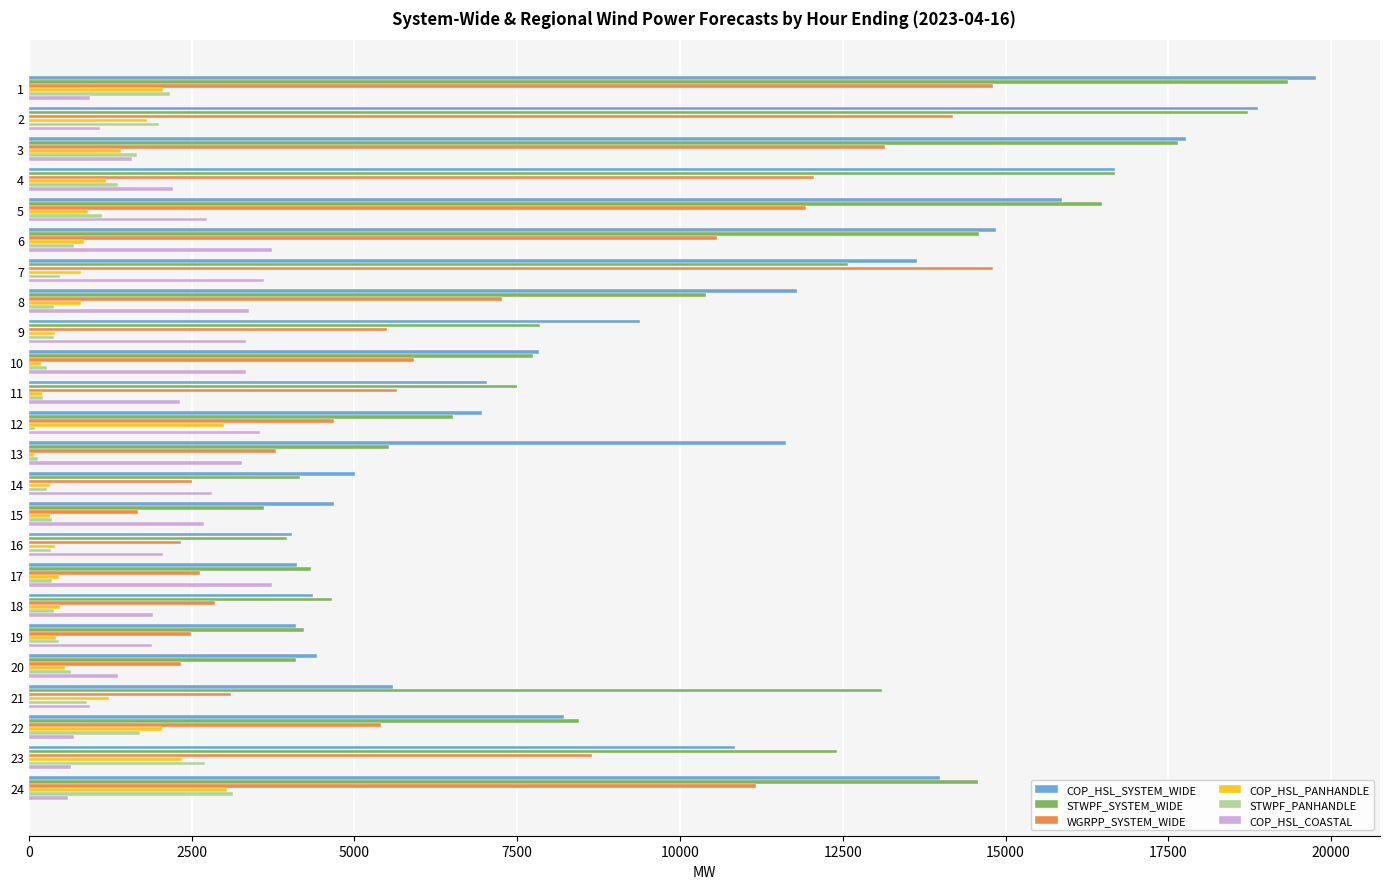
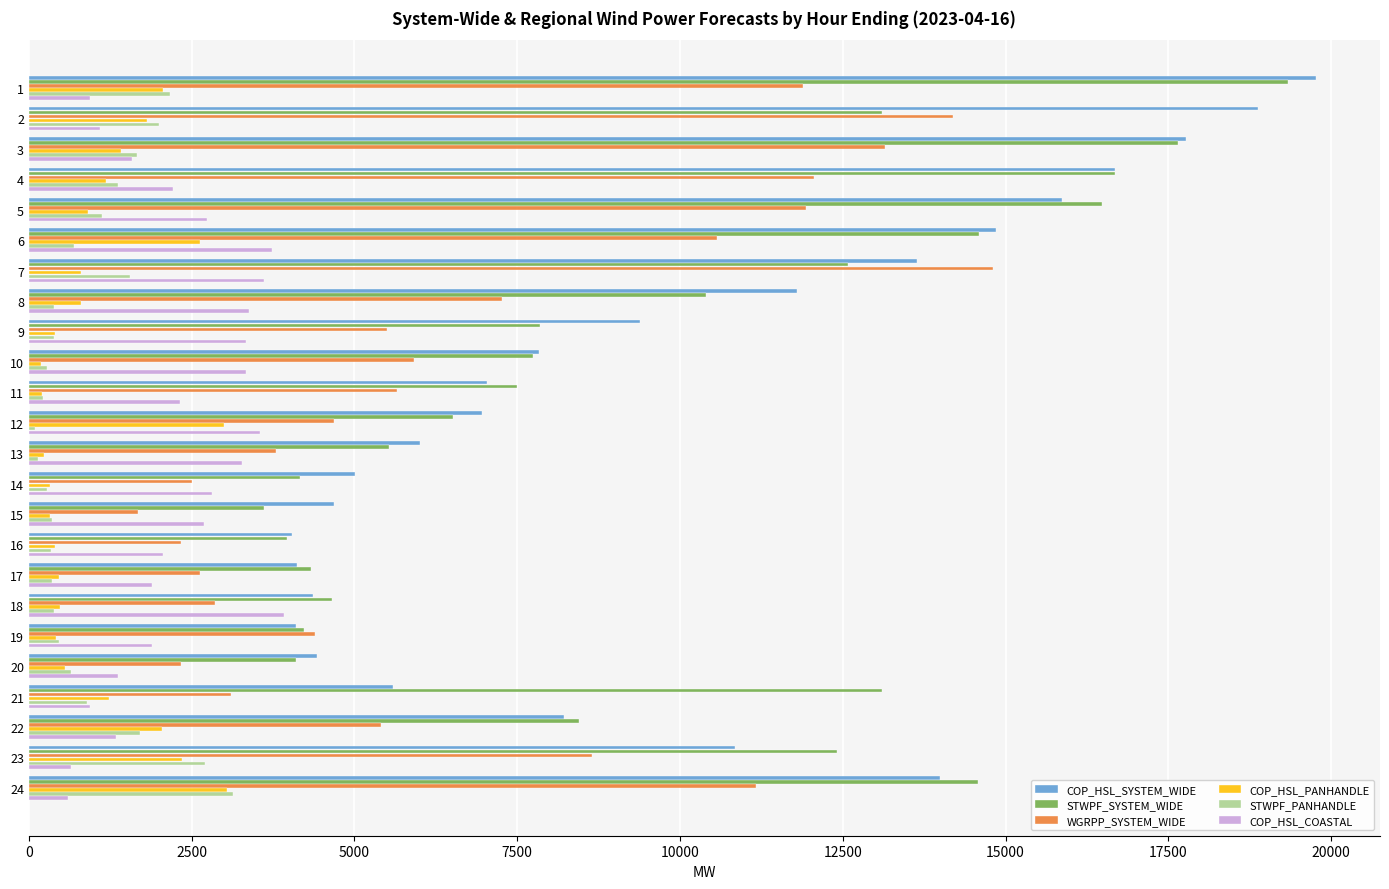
WGRPP_SYSTEM_WIDE, 1: 14800 -> 11900
STWPF_SYSTEM_WIDE, 2: 18700 -> 13100
COP_HSL_PANHANDLE, 6: 800 -> 2600
STWPF_PANHANDLE, 7: 500 -> 1600
COP_HSL_SYSTEM_WIDE, 13: 11600 -> 6000
COP_HSL_PANHANDLE, 13: 100 -> 200
COP_HSL_COASTAL, 17: 3700 -> 1900
COP_HSL_COASTAL, 18: 1900 -> 3900
WGRPP_SYSTEM_WIDE, 19: 2500 -> 4400
COP_HSL_COASTAL, 22: 700 -> 1300
